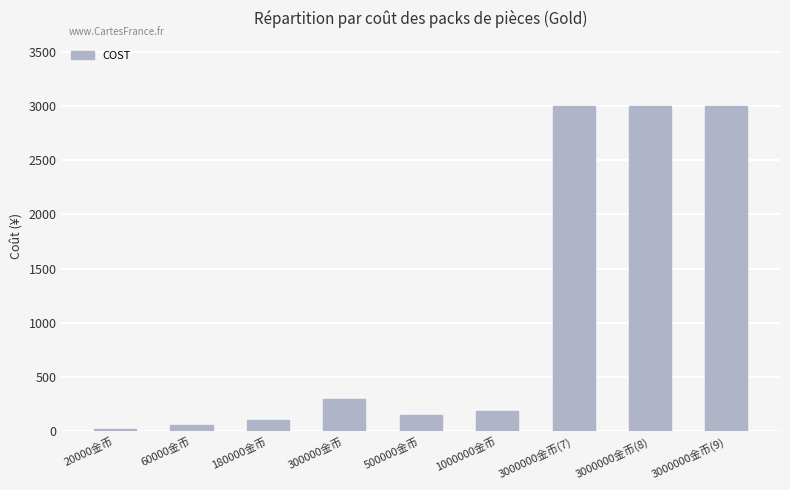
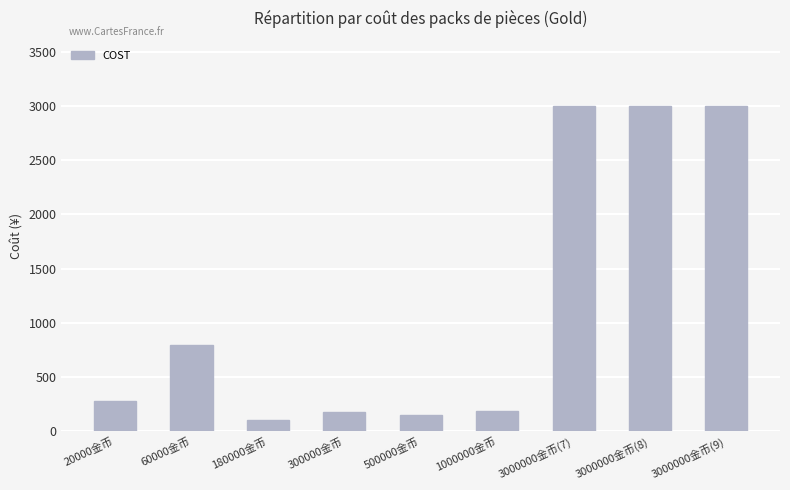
20000金币: 20 -> 280
60000金币: 60 -> 800
300000金币: 300 -> 180
